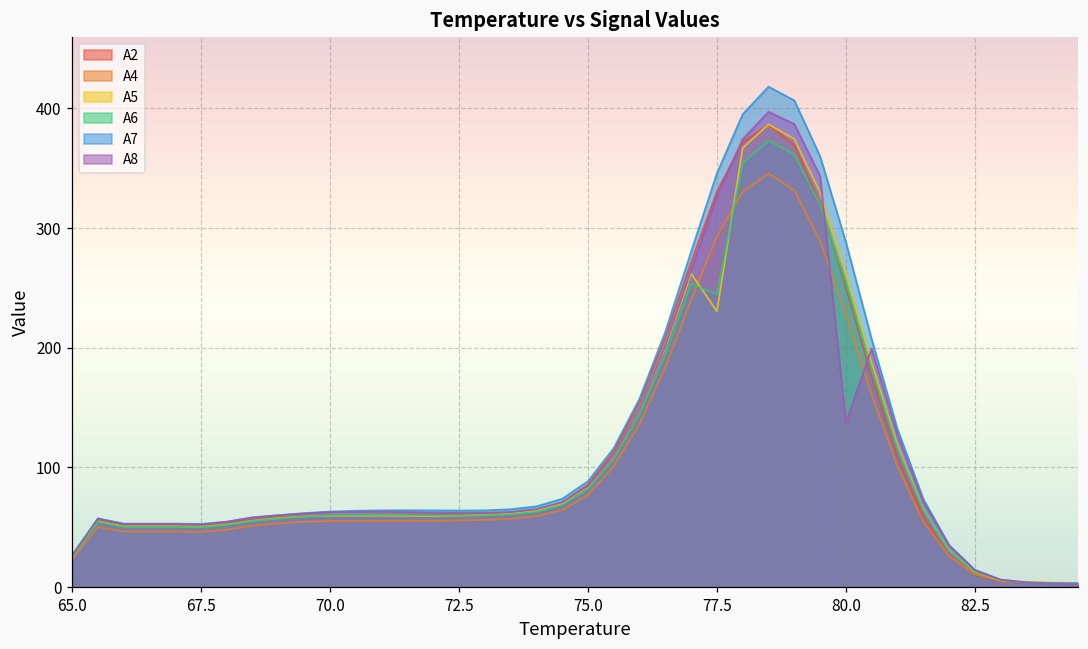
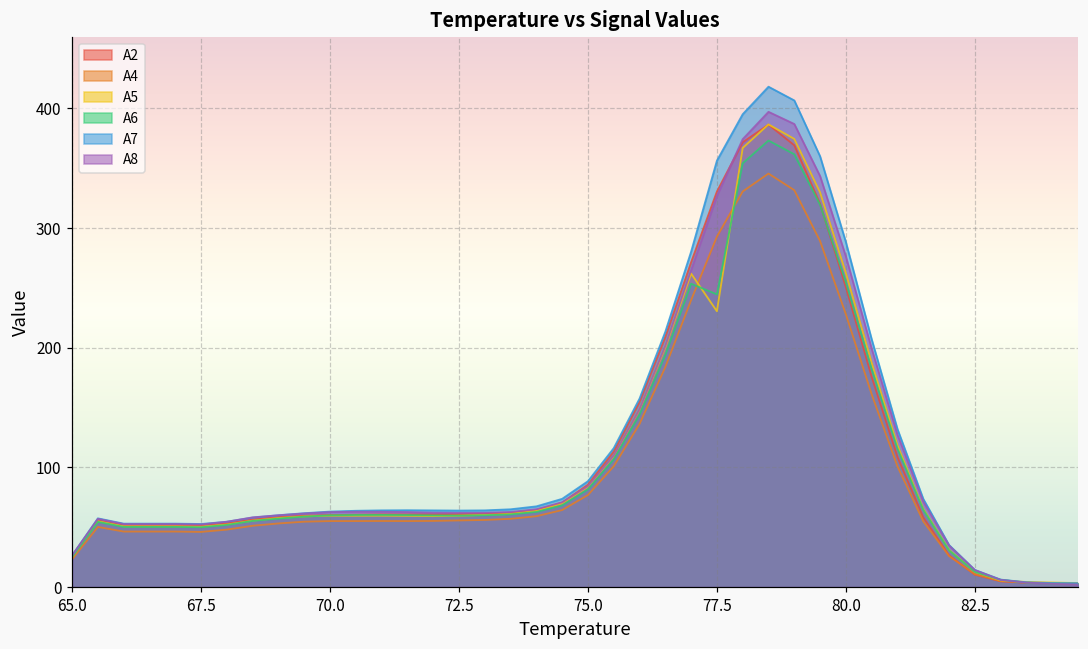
A7, 77.5: 346 -> 356
A8, 80.0: 137 -> 276
